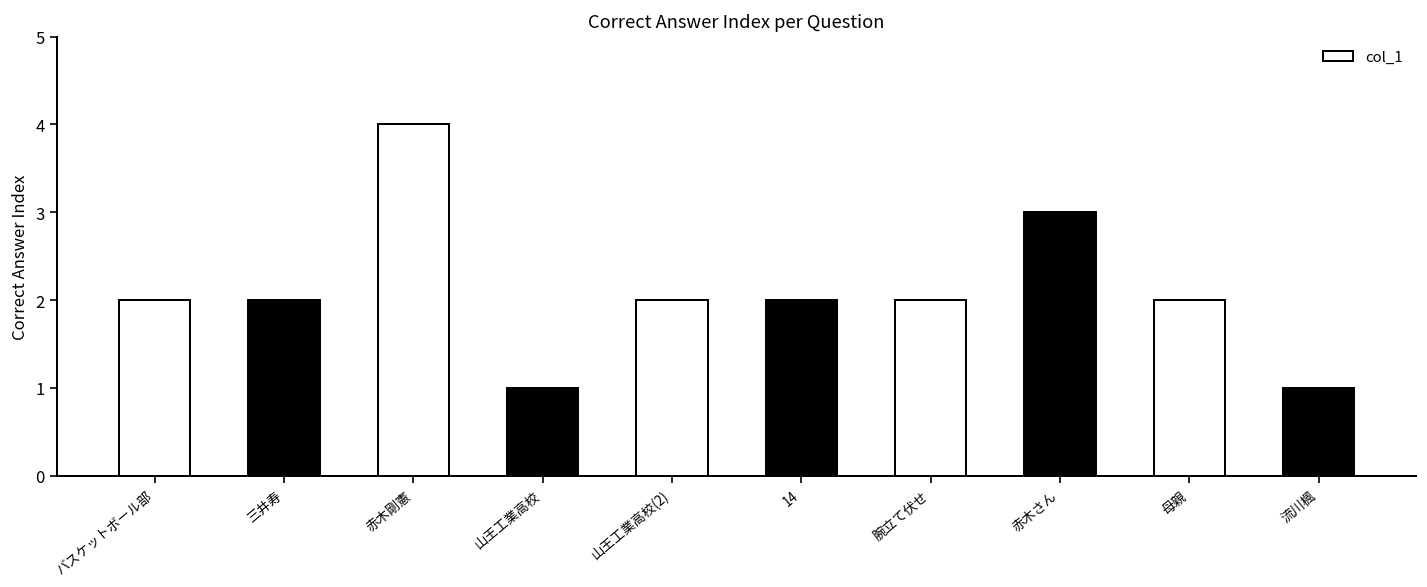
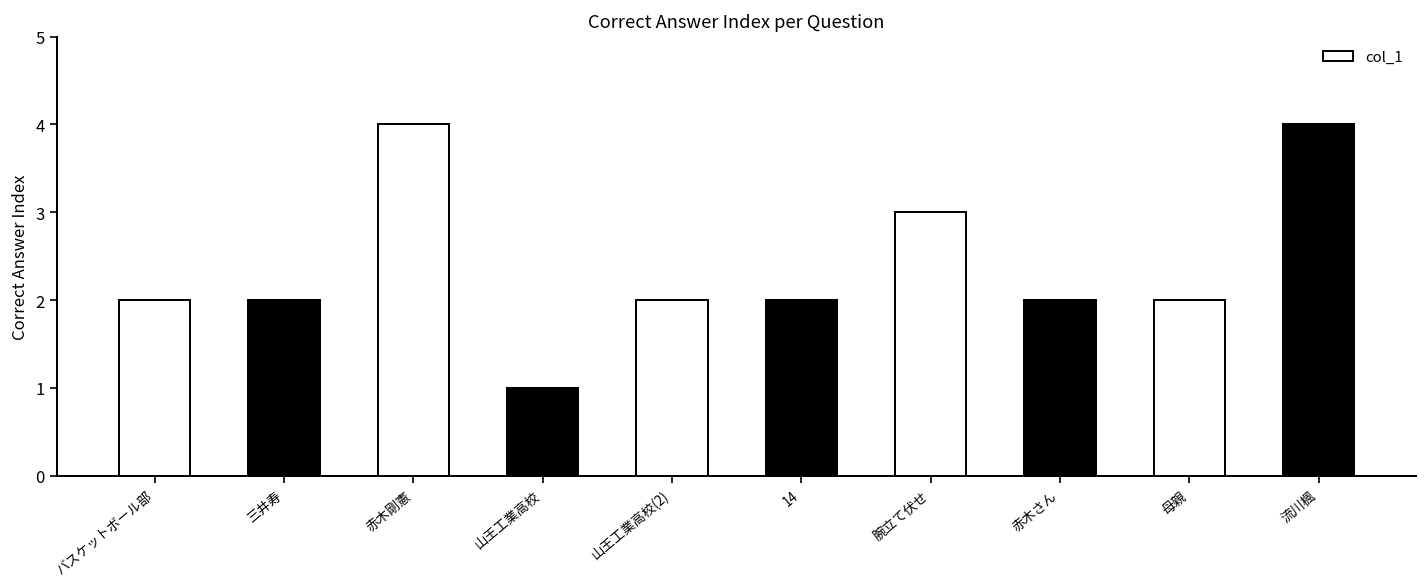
腕立て伏せ: 2 -> 3
赤木さん: 3 -> 2
流川楓: 1 -> 4
